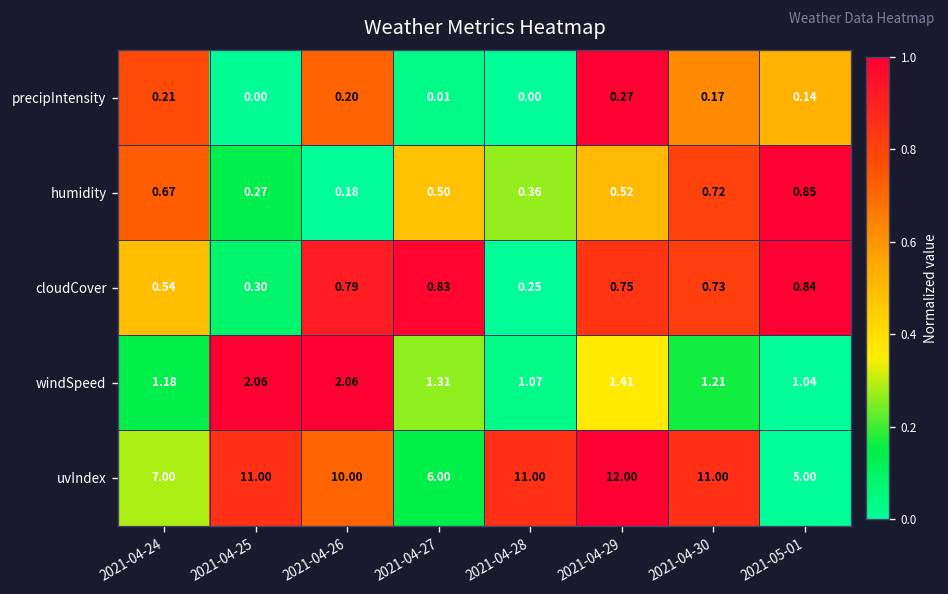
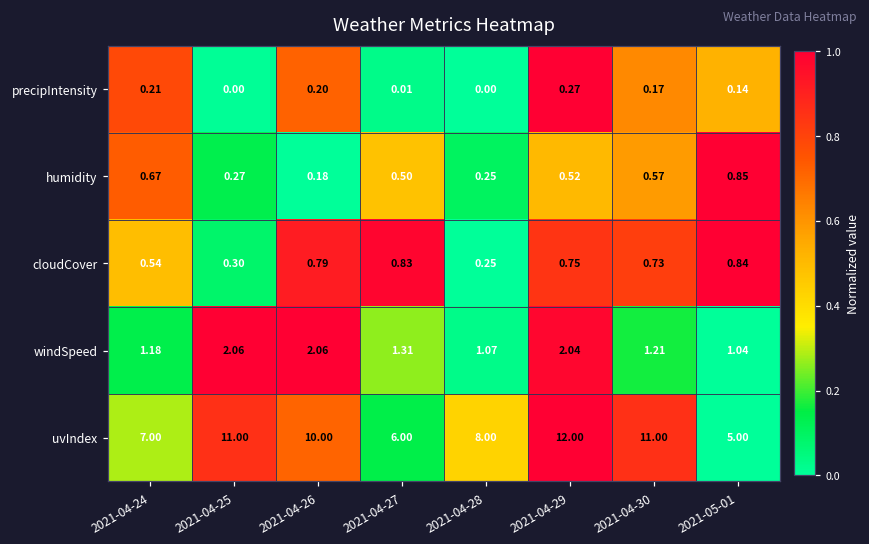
humidity, 2021-04-28: 0.36 -> 0.25
humidity, 2021-04-30: 0.72 -> 0.57
windSpeed, 2021-04-29: 1.41 -> 2.04
uvIndex, 2021-04-28: 11.00 -> 8.00
